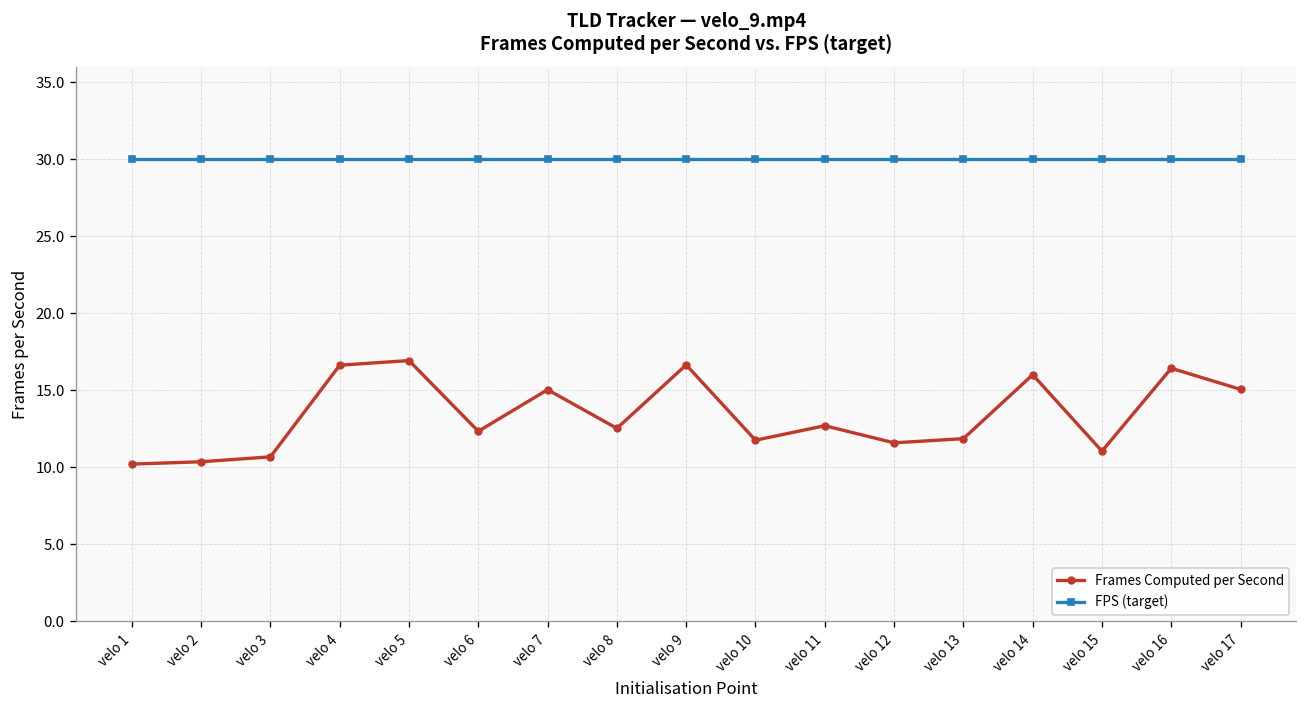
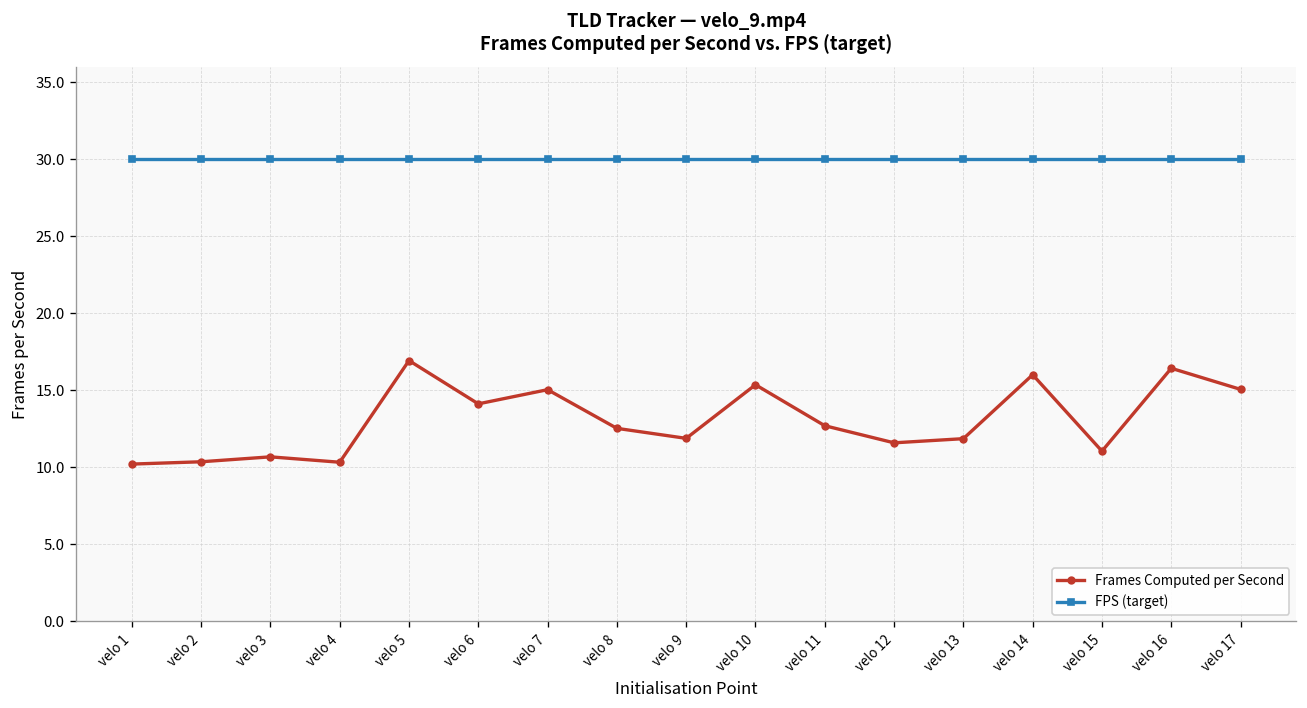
Frames Computed per Second, velo 4: 16.6 -> 10.3
Frames Computed per Second, velo 6: 12.3 -> 14.1
Frames Computed per Second, velo 9: 16.6 -> 11.9
Frames Computed per Second, velo 10: 11.8 -> 15.4
